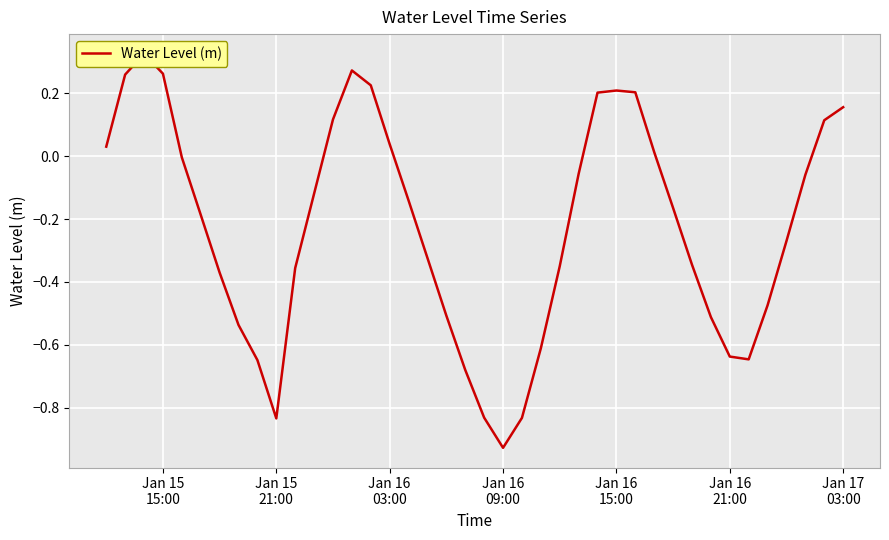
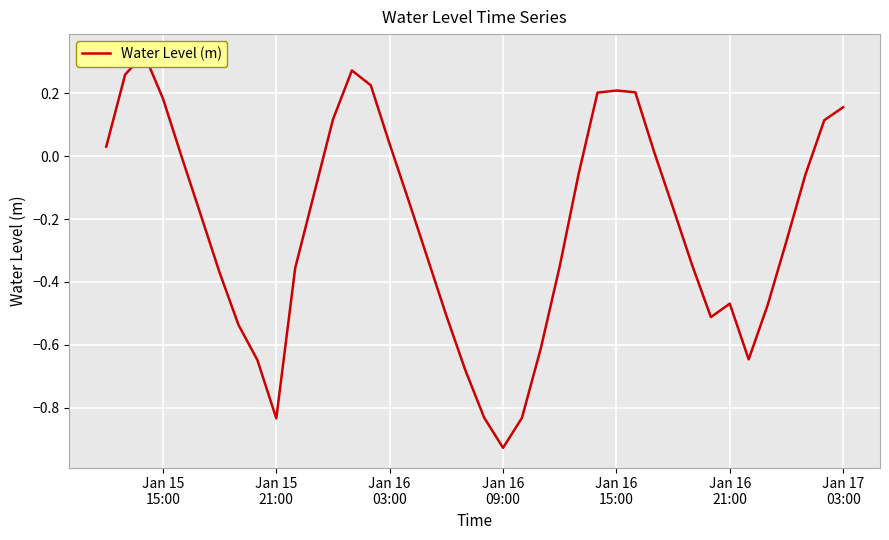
Jan 15 15:00: 0.26 -> 0.18
Jan 16 21:00: -0.64 -> -0.47
